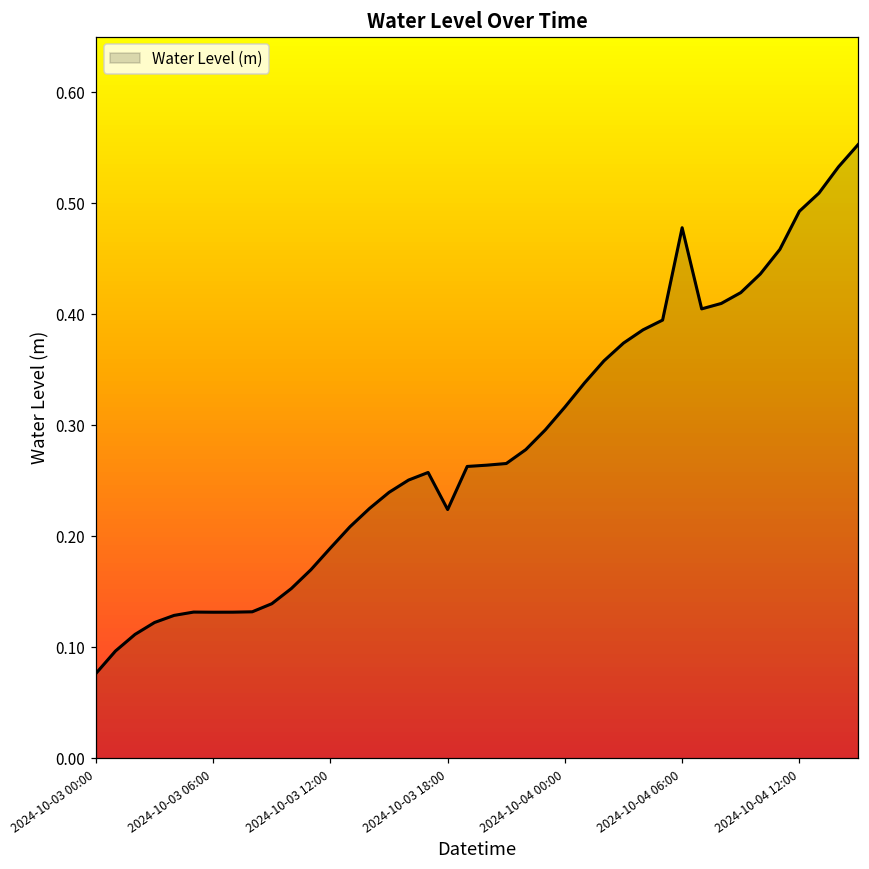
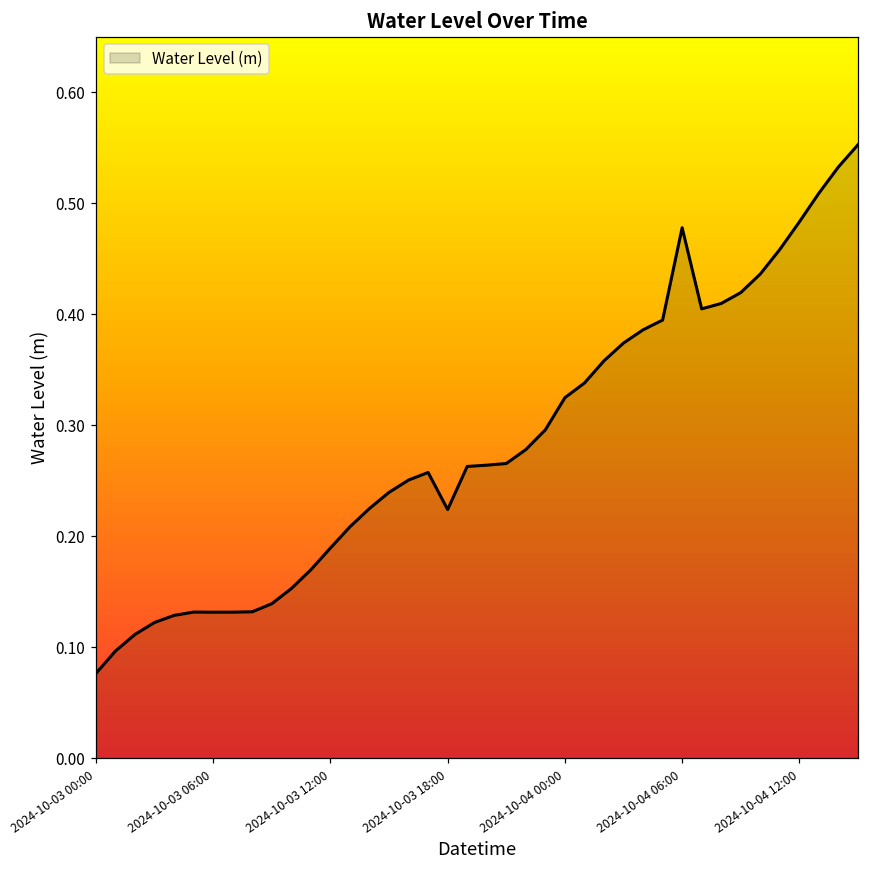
2024-10-04 00:00: 0.316 -> 0.325
2024-10-04 12:00: 0.493 -> 0.483
